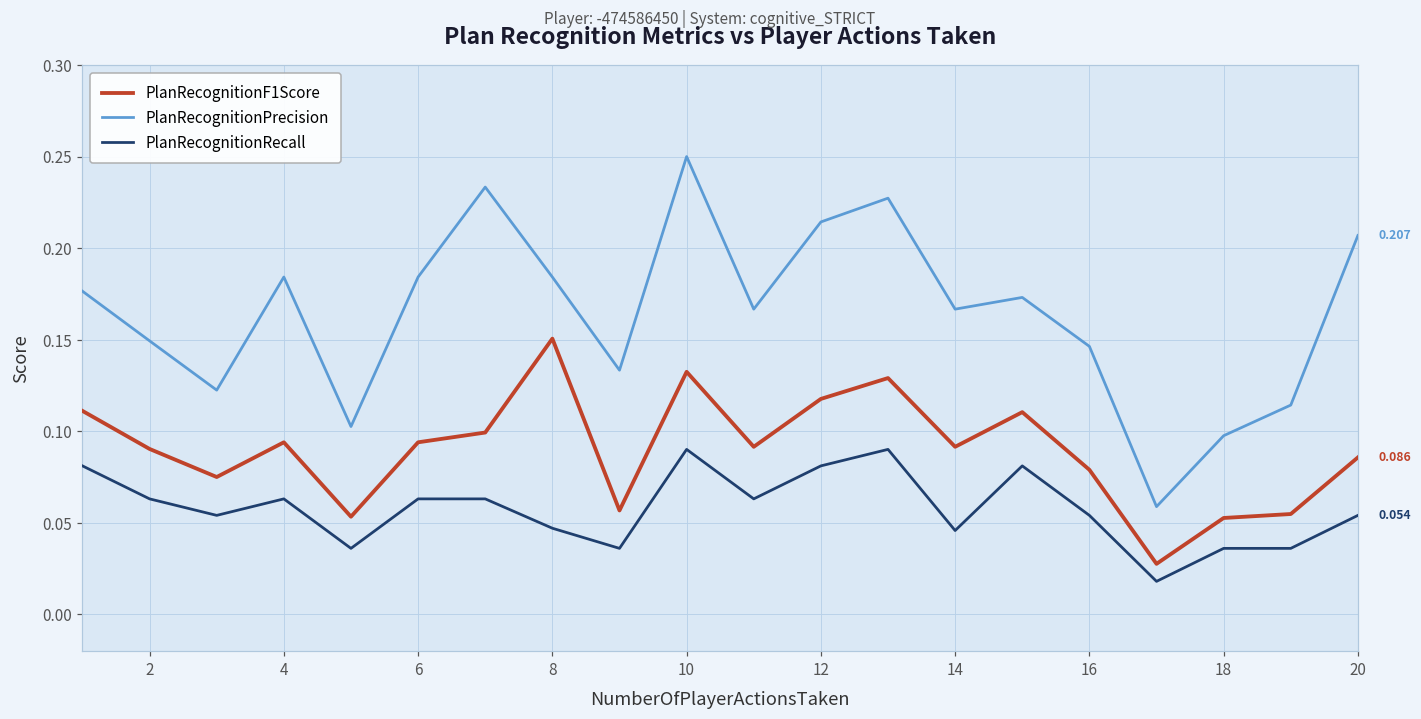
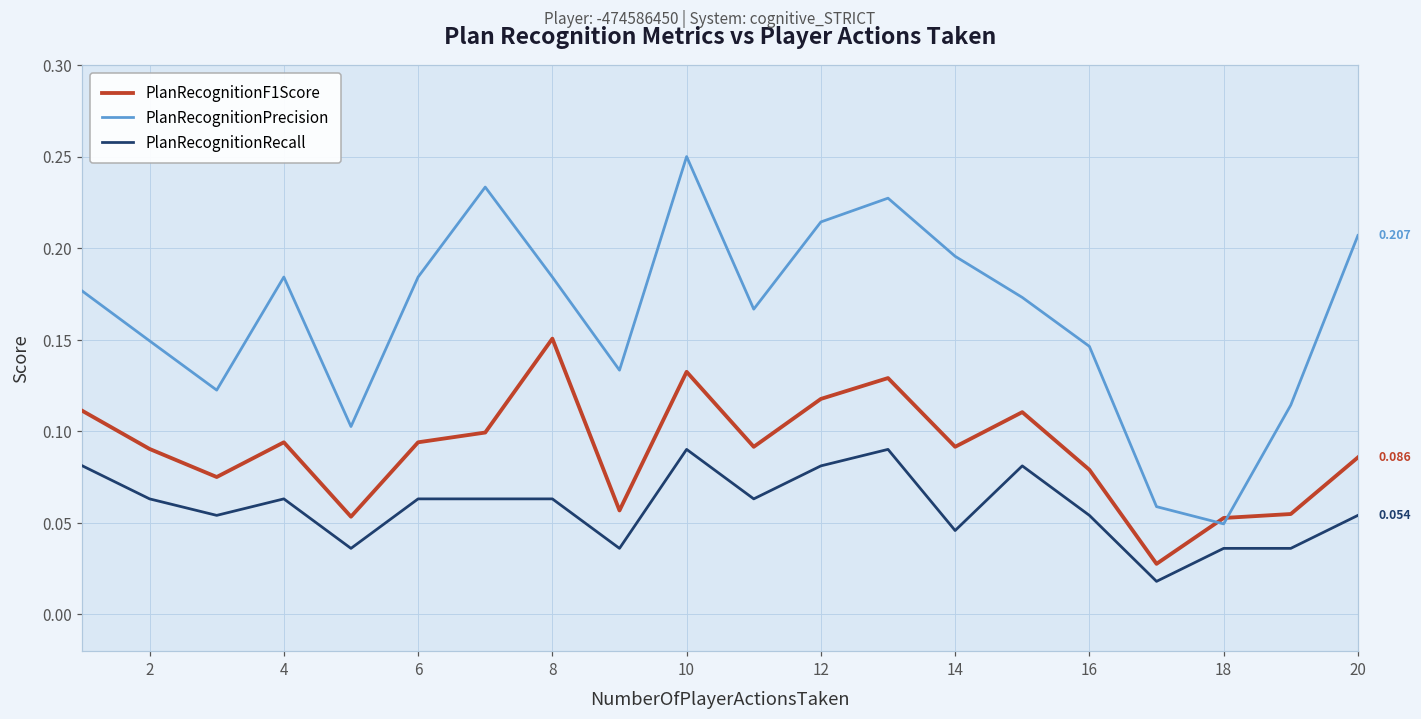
PlanRecognitionRecall, 8: 0.047 -> 0.063
PlanRecognitionPrecision, 14: 0.167 -> 0.196
PlanRecognitionPrecision, 18: 0.098 -> 0.049
